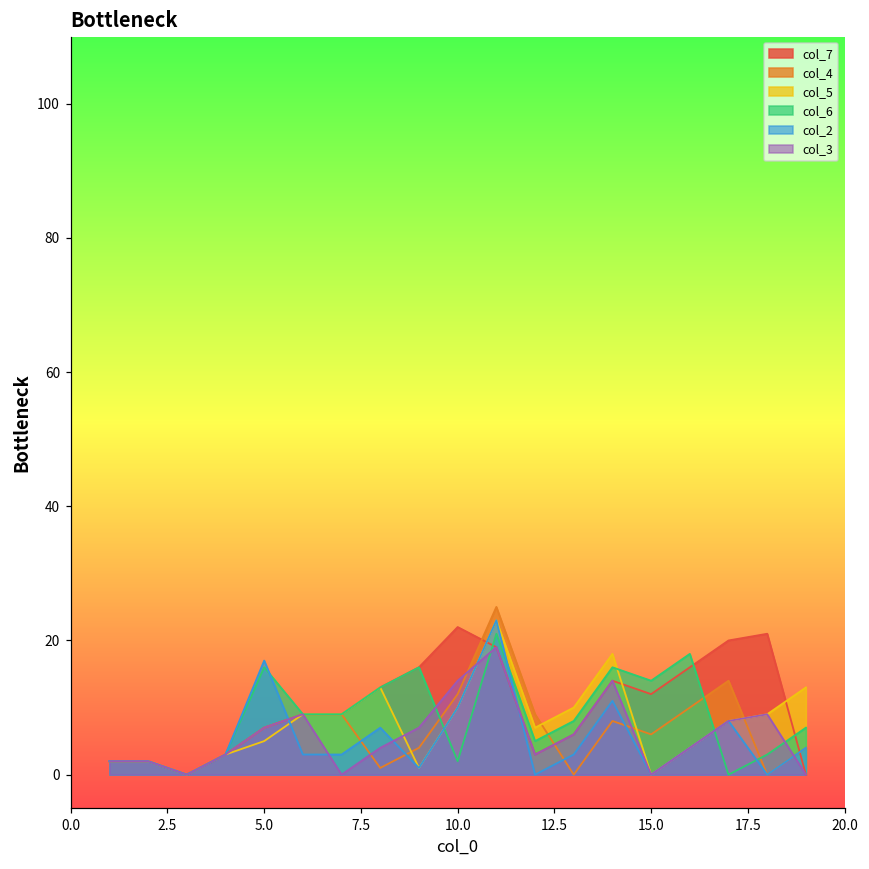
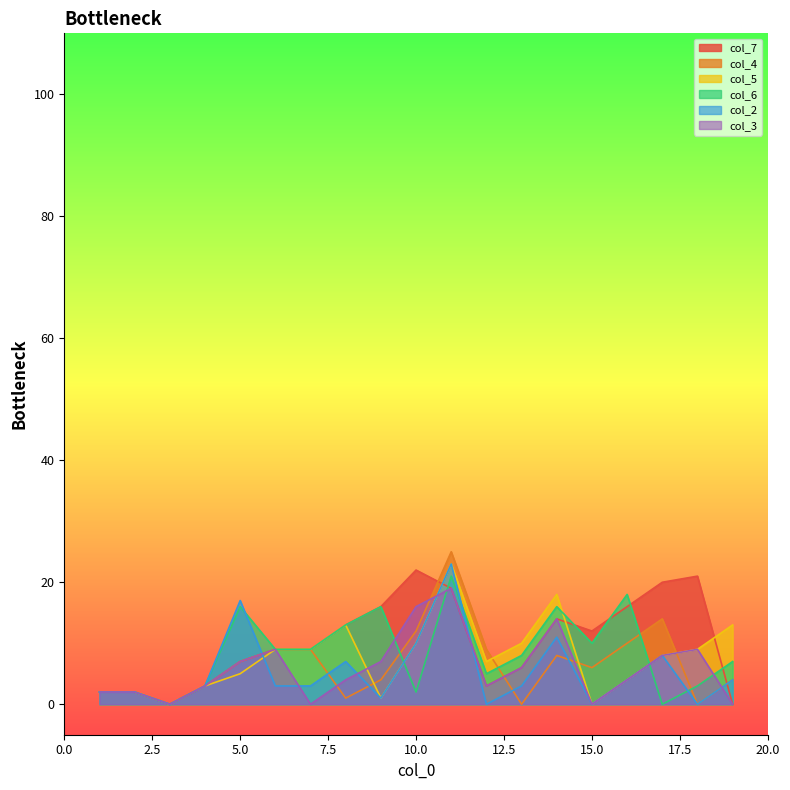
col_3, 10.0: 14 -> 16
col_6, 15.0: 14 -> 10
